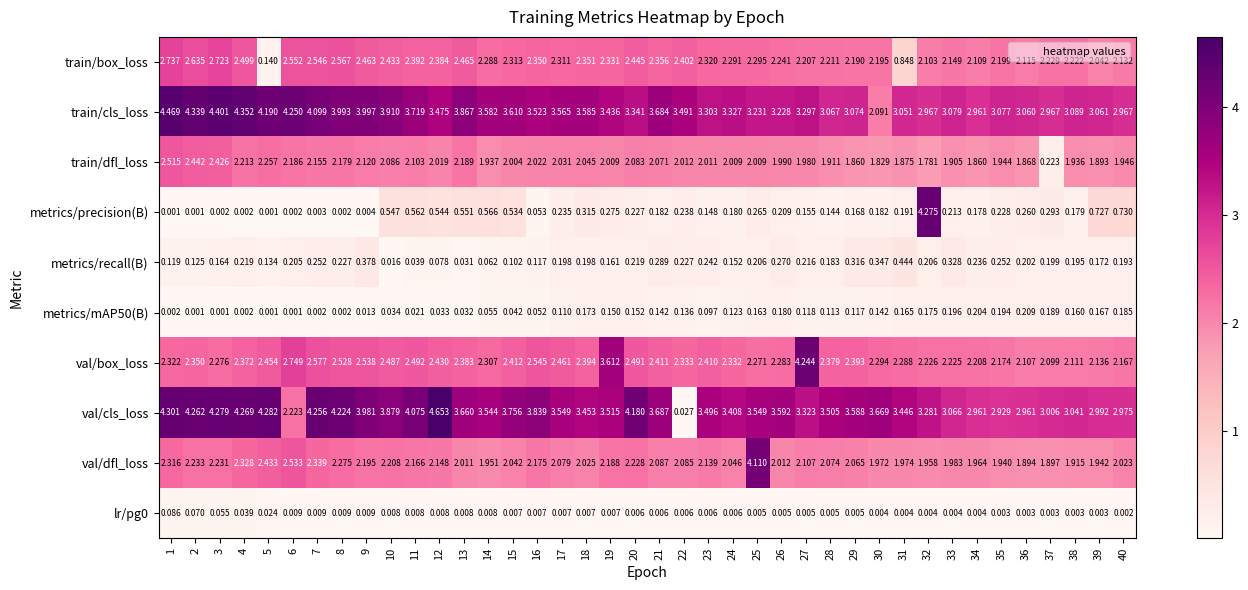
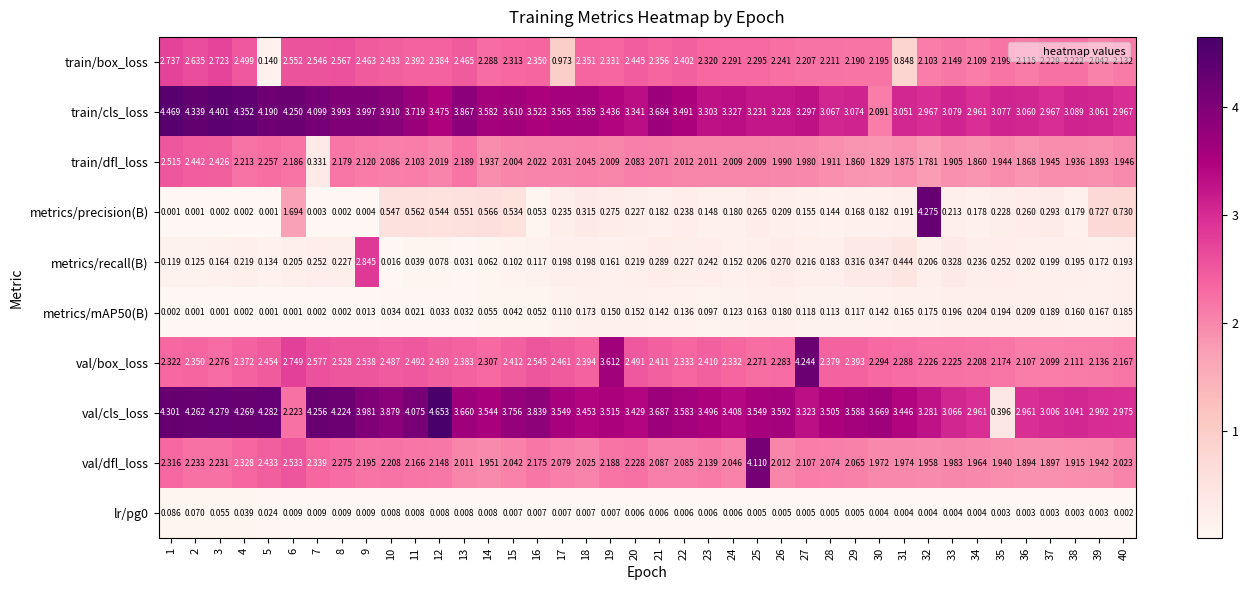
train/box_loss, 17: 2.311 -> 0.973
train/dfl_loss, 7: 2.155 -> 0.331
train/dfl_loss, 37: 0.223 -> 1.945
metrics/precision(B), 6: 0.002 -> 1.694
metrics/recall(B), 9: 0.378 -> 2.845
val/cls_loss, 20: 4.180 -> 3.429
val/cls_loss, 22: 0.027 -> 3.583
val/cls_loss, 35: 2.929 -> 0.396
